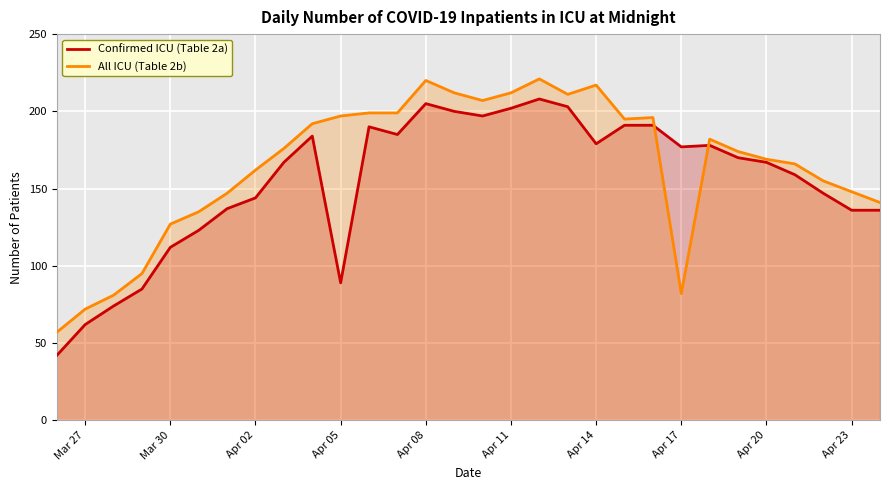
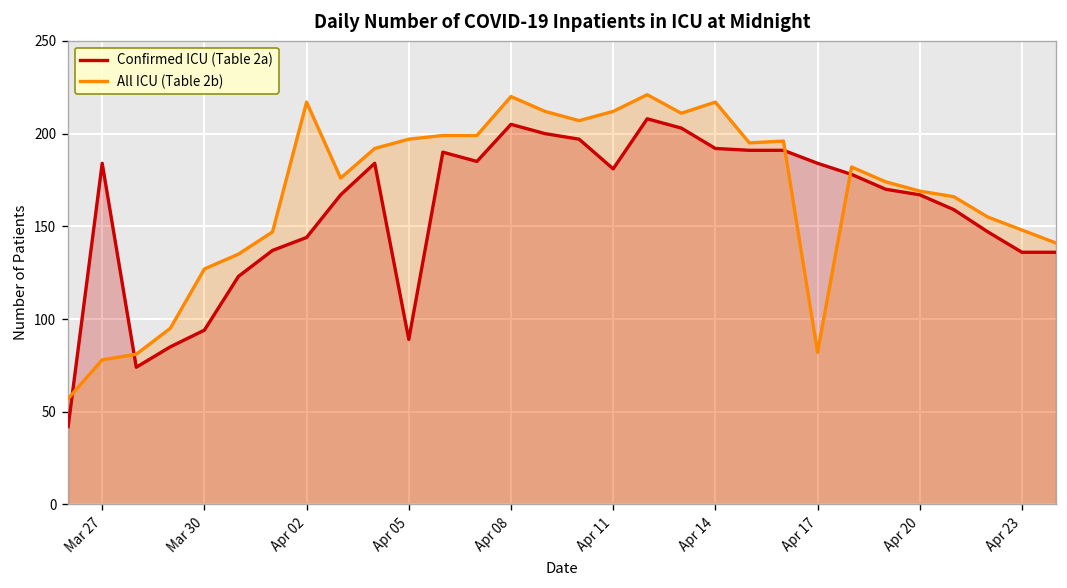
Confirmed ICU (Table 2a), Mar 27: 62 -> 184
All ICU (Table 2b), Mar 27: 72 -> 78
Confirmed ICU (Table 2a), Mar 30: 112 -> 94
All ICU (Table 2b), Apr 02: 162 -> 217
Confirmed ICU (Table 2a), Apr 11: 202 -> 181
Confirmed ICU (Table 2a), Apr 14: 179 -> 192
Confirmed ICU (Table 2a), Apr 17: 177 -> 184
